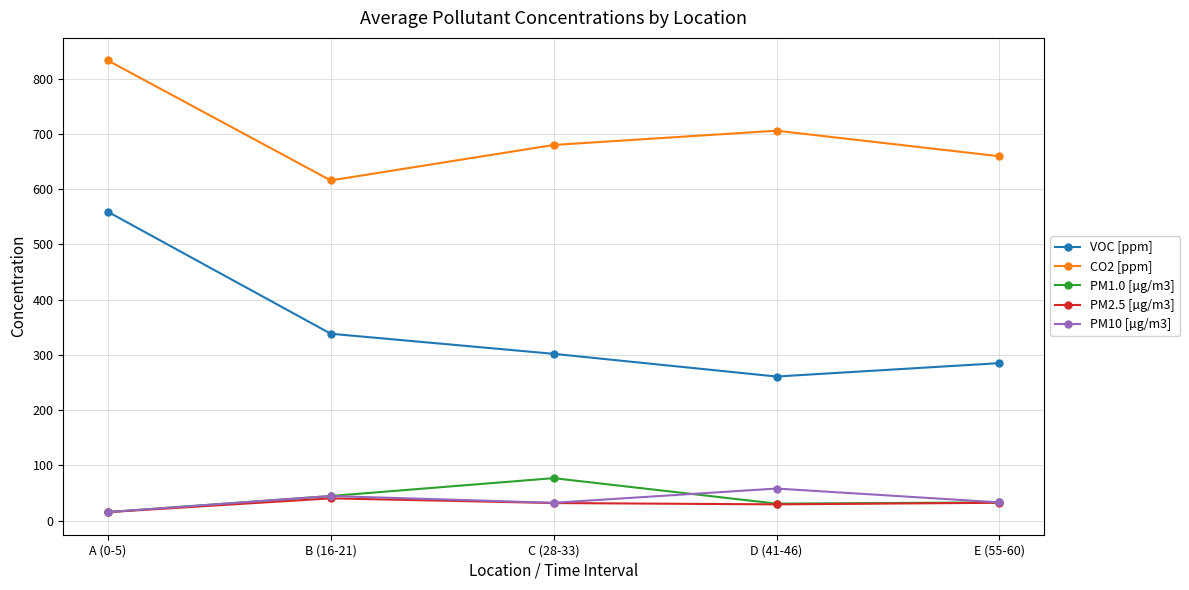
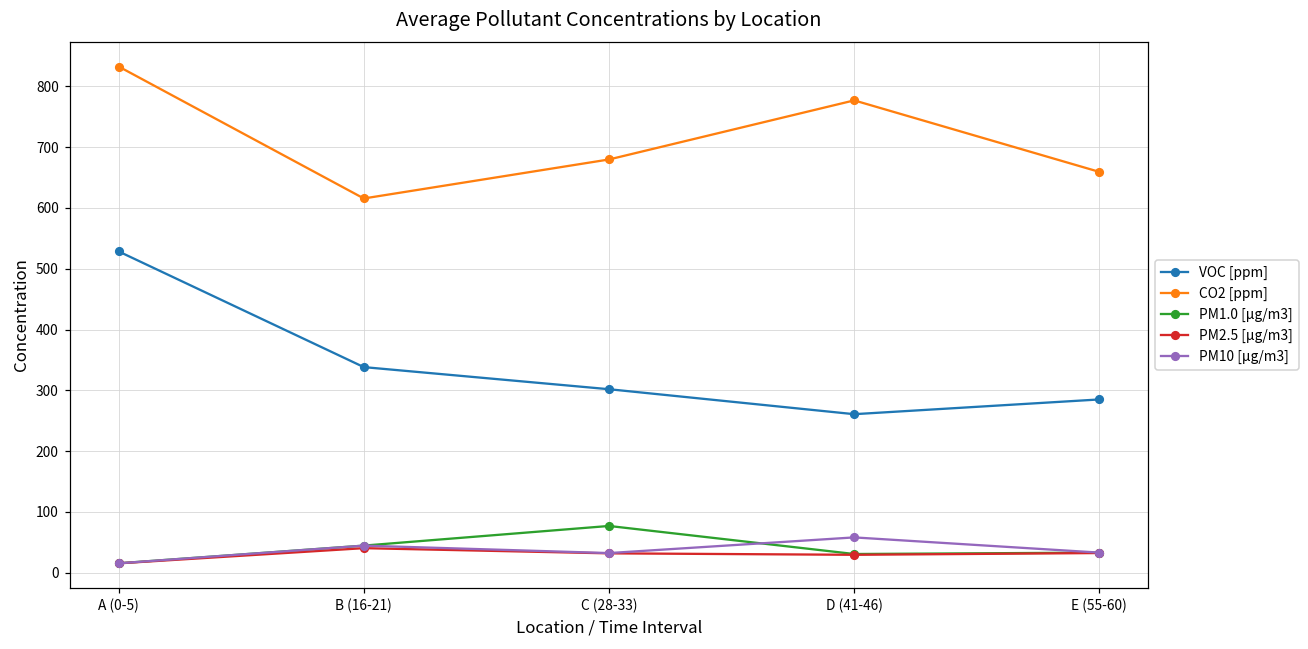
VOC [ppm], A (0-5): 560 -> 530
CO2 [ppm], D (41-46): 710 -> 780
